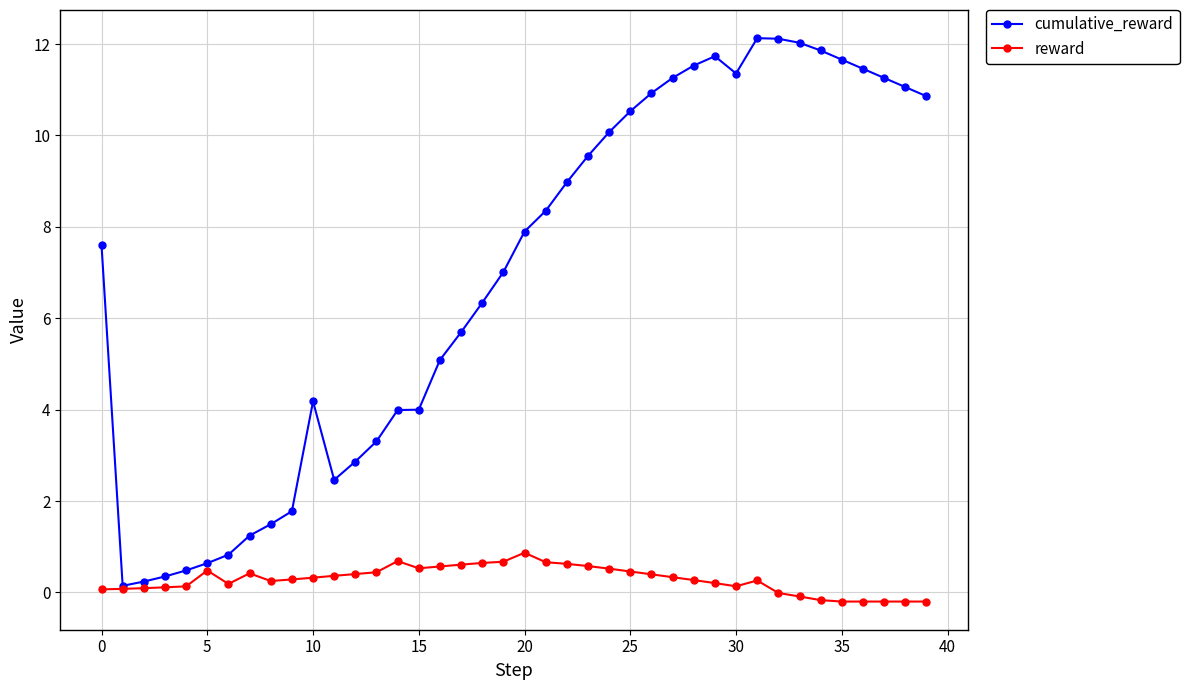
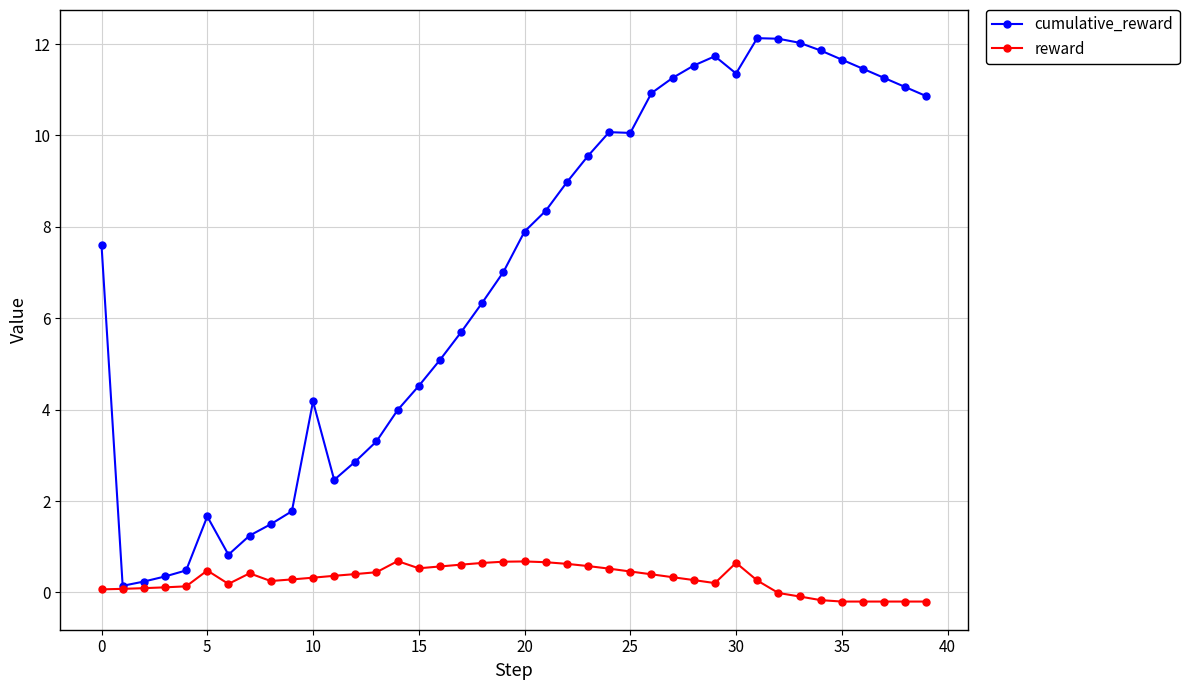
cumulative_reward, 5: 0.6 -> 1.7
cumulative_reward, 15: 4.0 -> 4.5
reward, 20: 0.9 -> 0.7
cumulative_reward, 25: 10.5 -> 10.1
reward, 30: 0.1 -> 0.6
